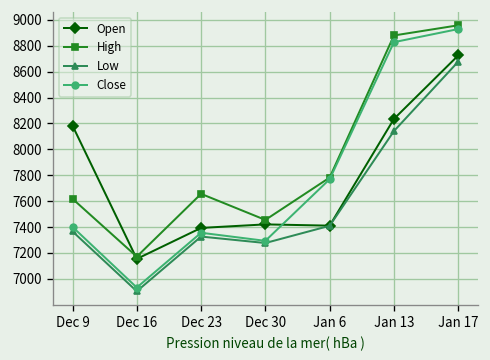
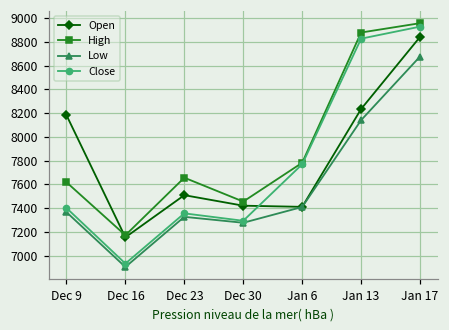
Open, Dec 23: 7390 -> 7510
Open, Jan 17: 8730 -> 8840
